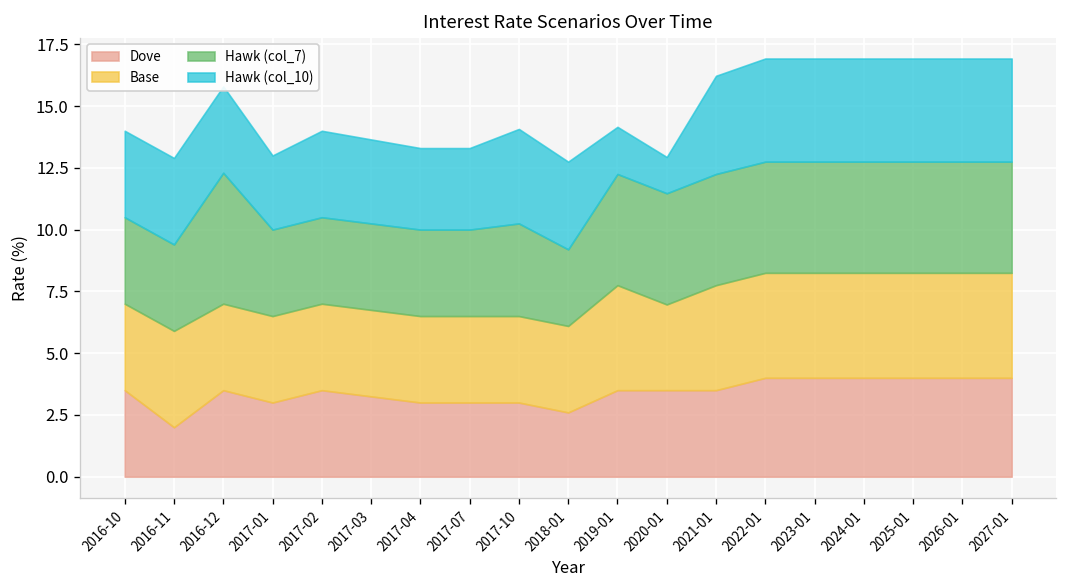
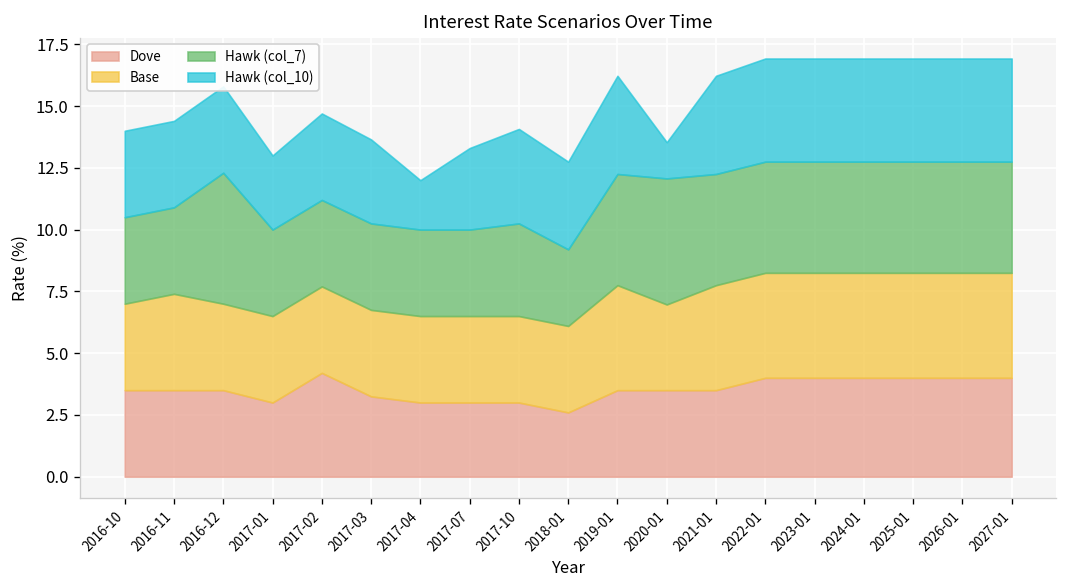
Dove, 2016-11: 2.0 -> 3.5
Dove, 2017-02: 3.5 -> 4.2
Hawk (col_10), 2017-04: 3.3 -> 2.0
Hawk (col_10), 2019-01: 1.9 -> 4.0
Hawk (col_7), 2020-01: 4.5 -> 5.1
